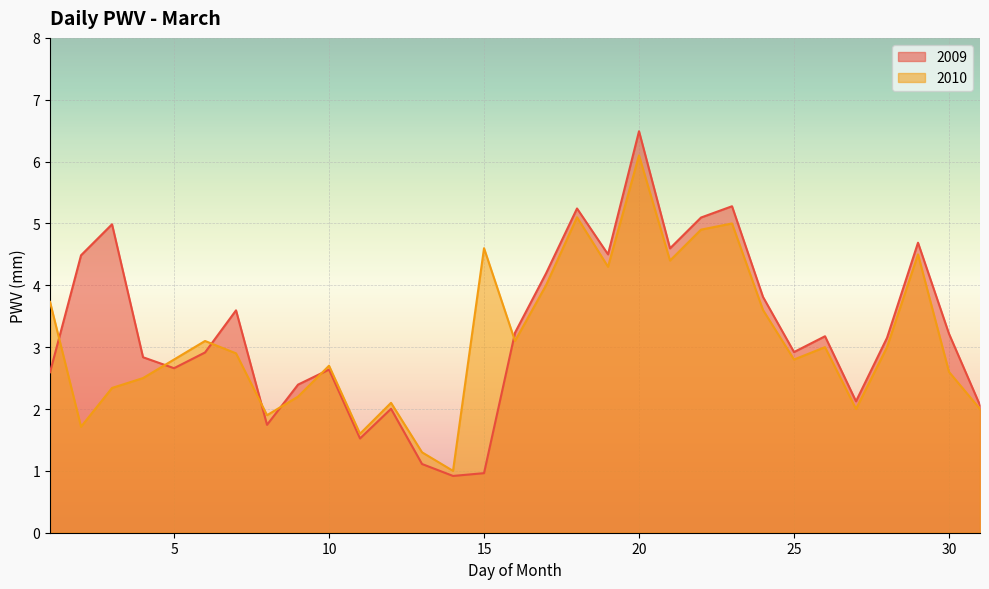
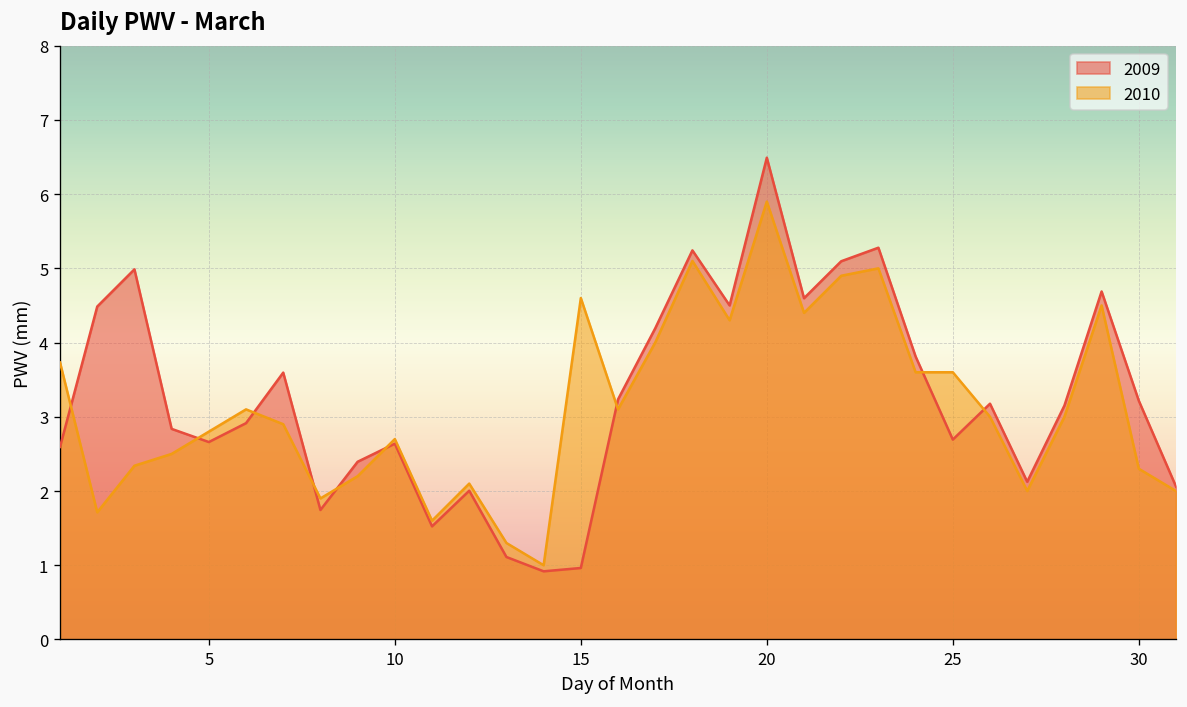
2010, 20: 6.1 -> 5.9
2009, 25: 2.9 -> 2.7
2010, 25: 2.8 -> 3.6
2010, 30: 2.6 -> 2.3
